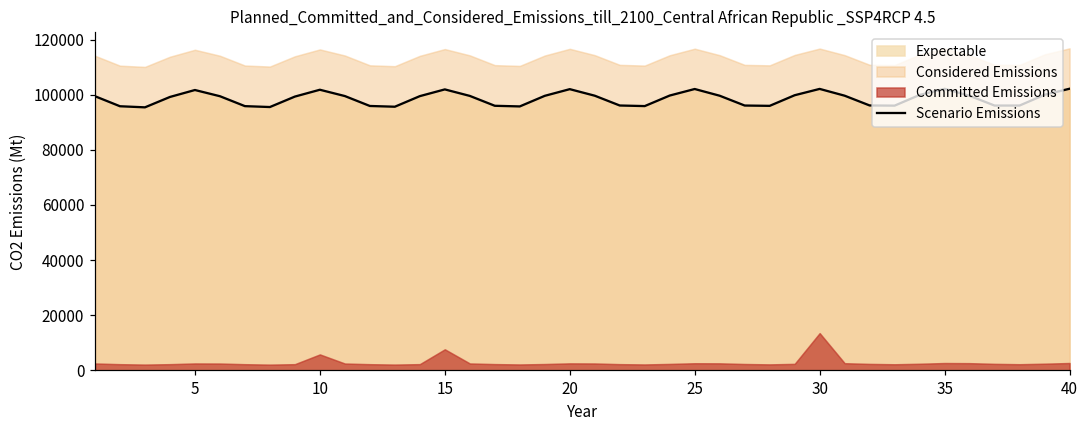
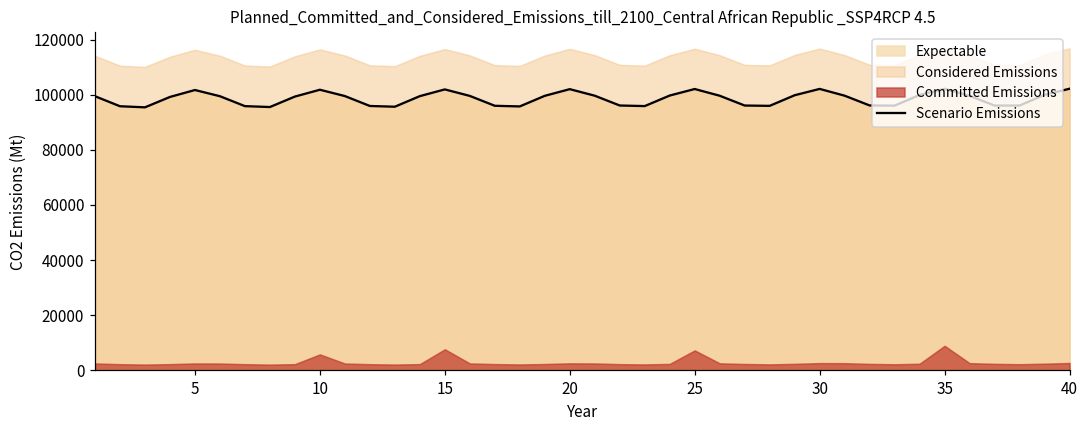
Committed Emissions, 25: 3000 -> 7000
Committed Emissions, 30: 14000 -> 3000
Committed Emissions, 35: 3000 -> 9000
